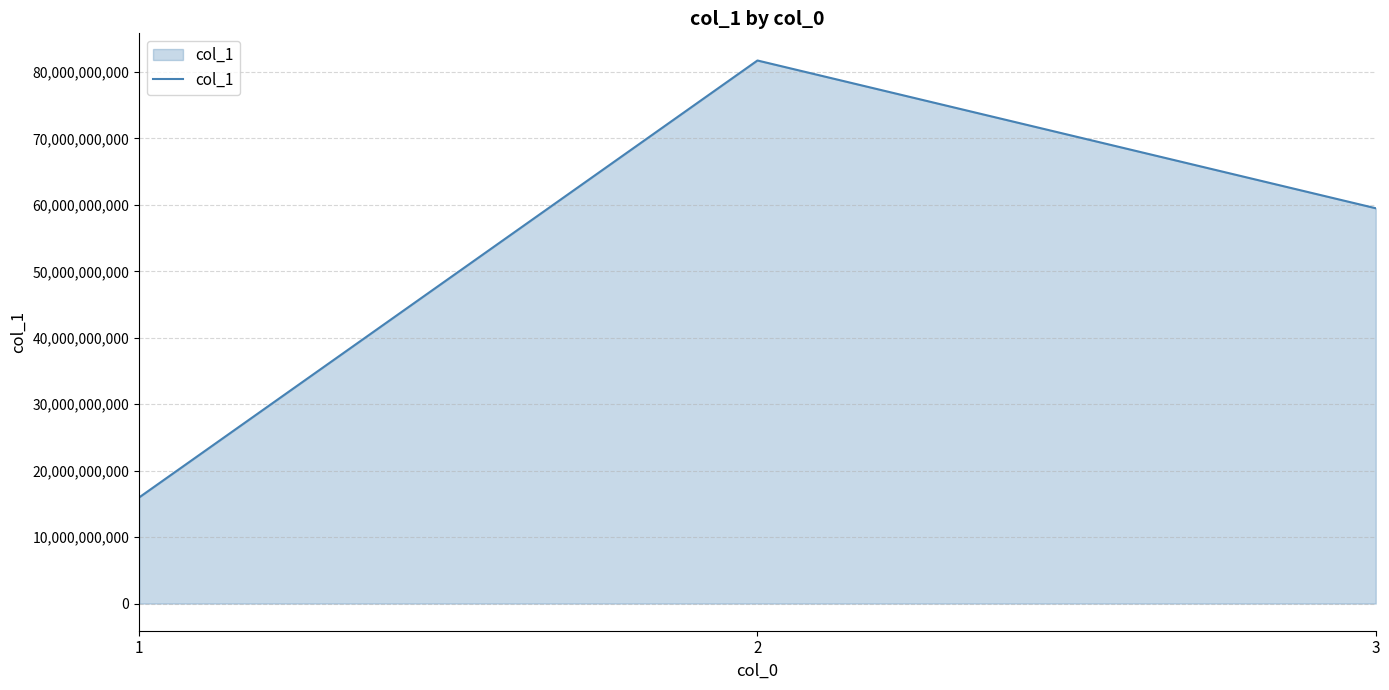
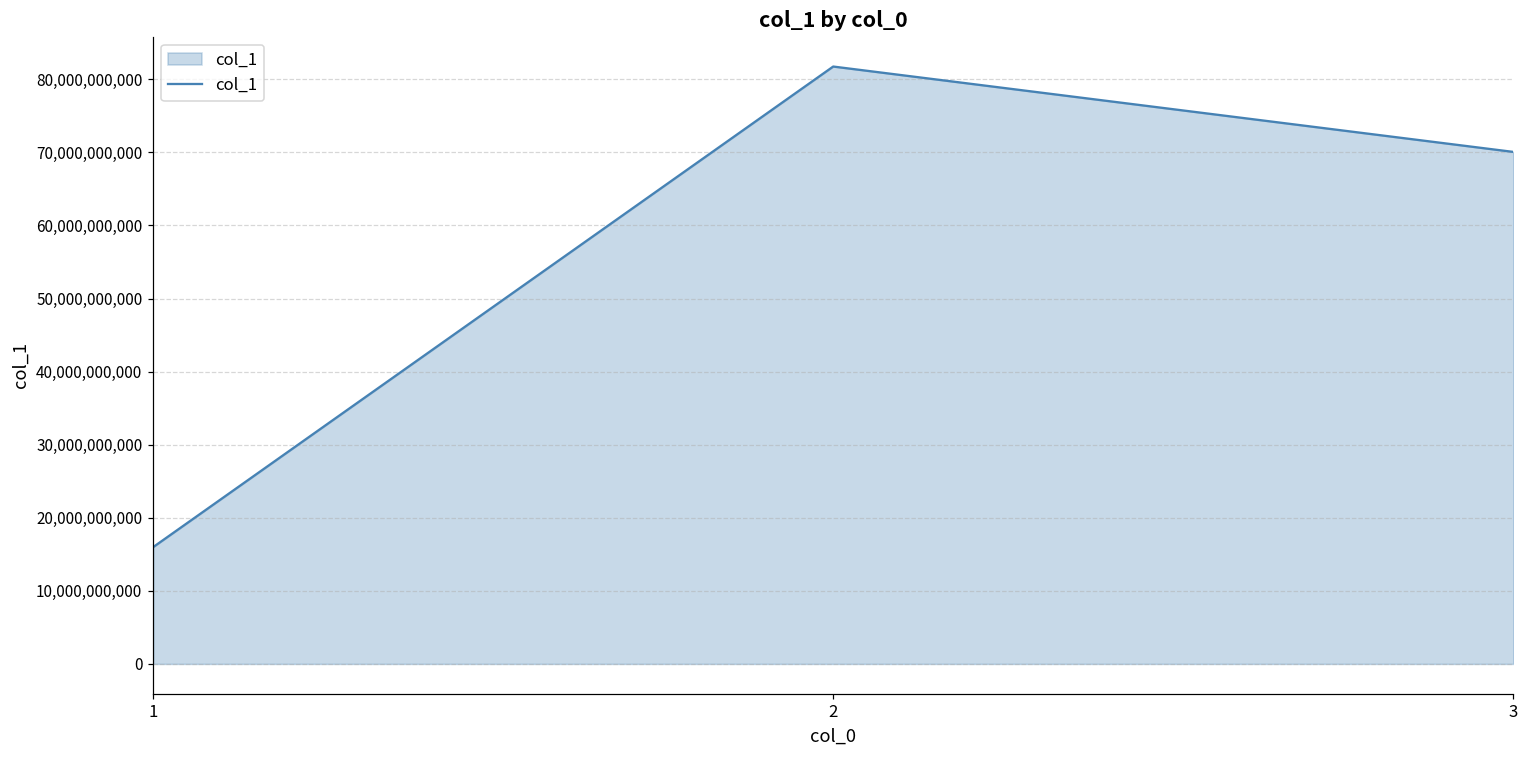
3: 59,000,000,000 -> 70,000,000,000
